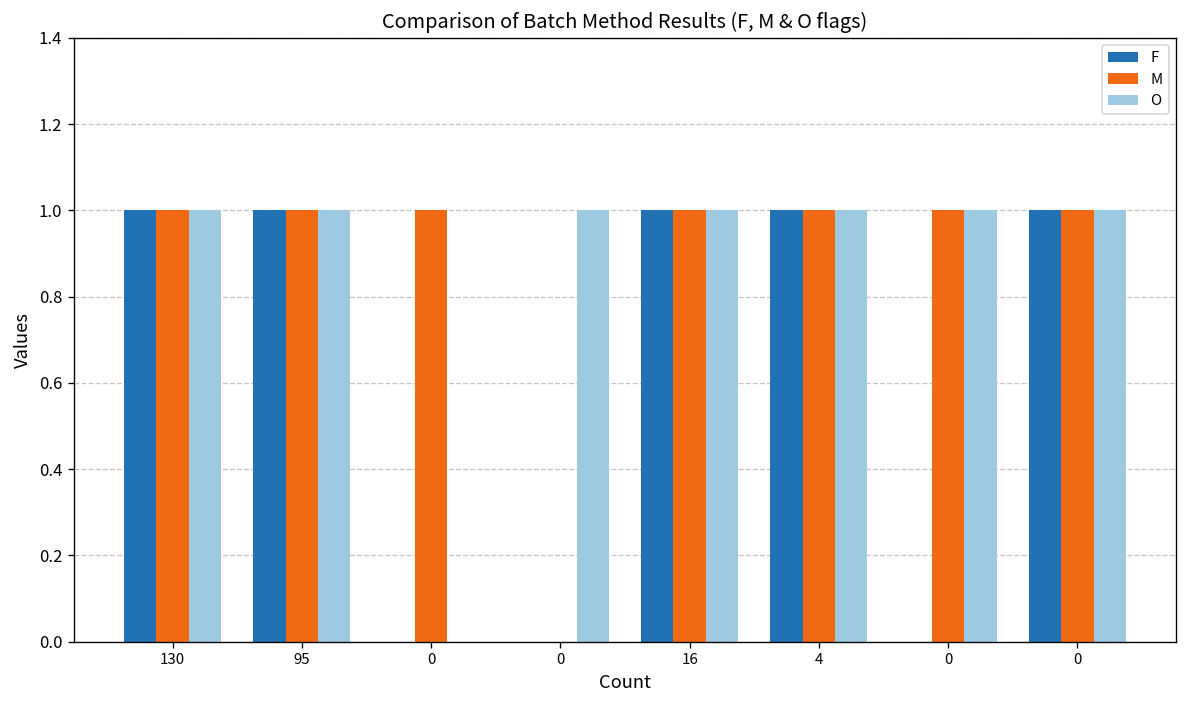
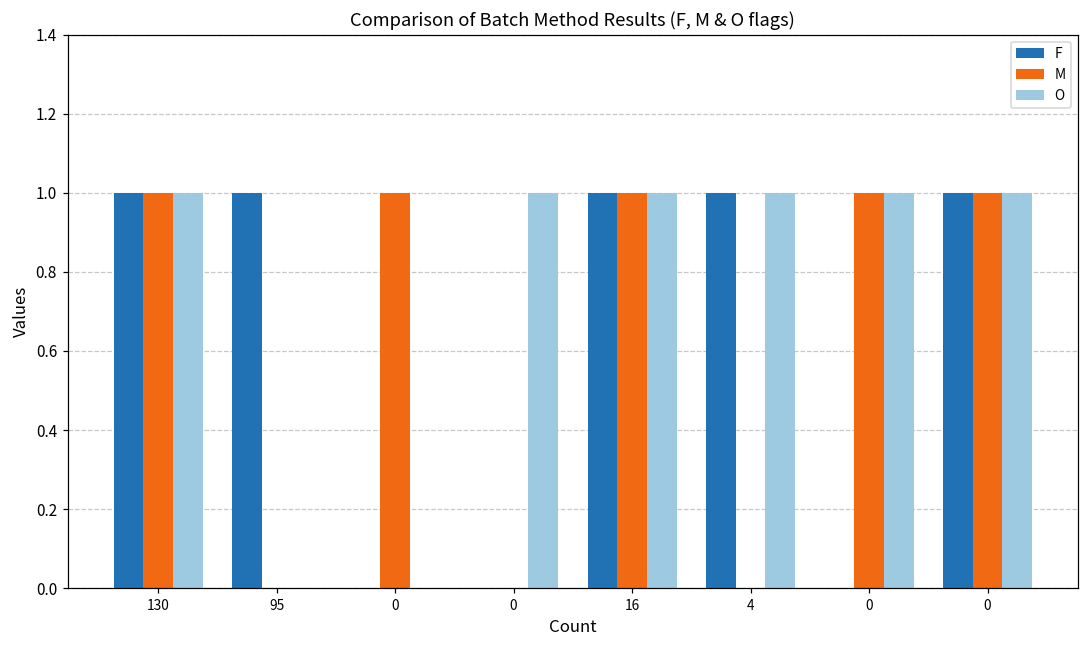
M, 95: 1 -> 0
O, 95: 1 -> 0
M, 4: 1 -> 0
